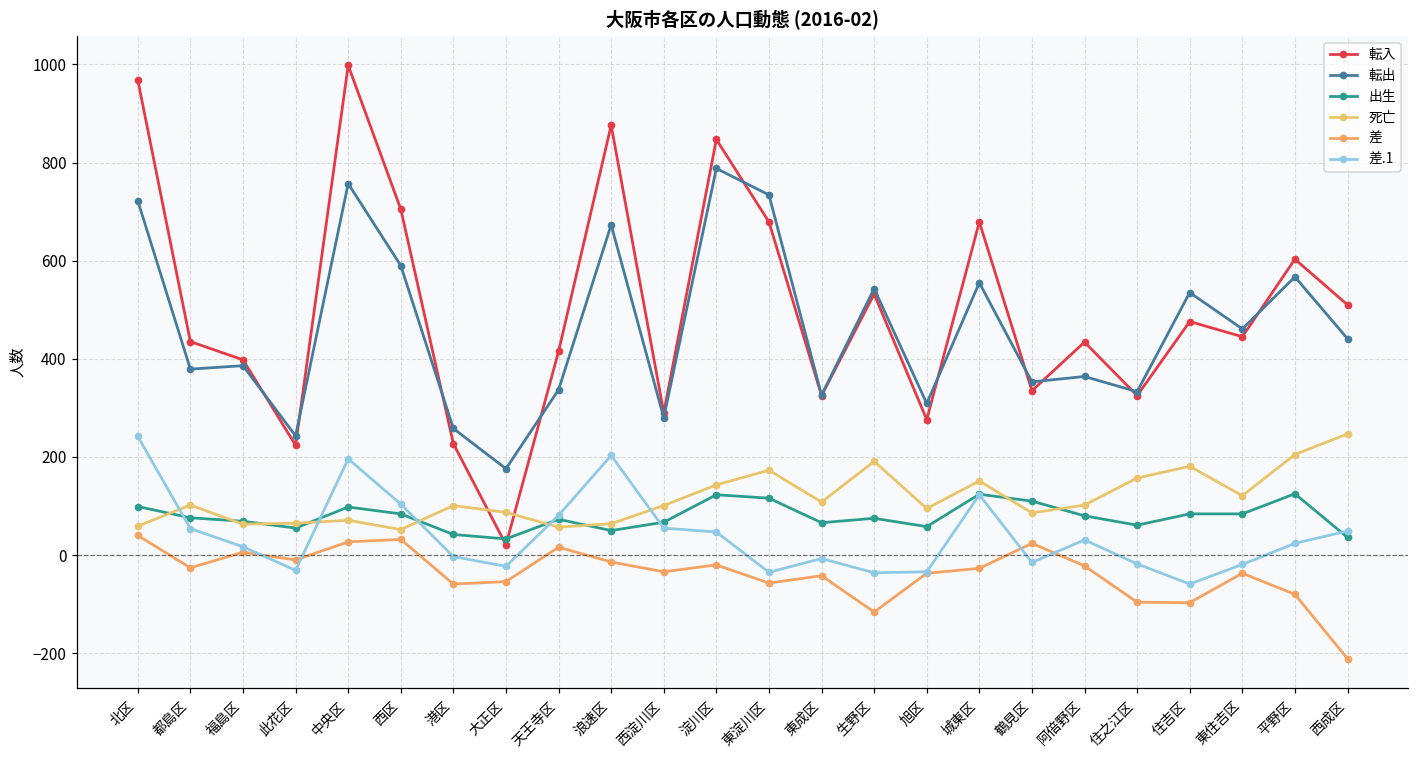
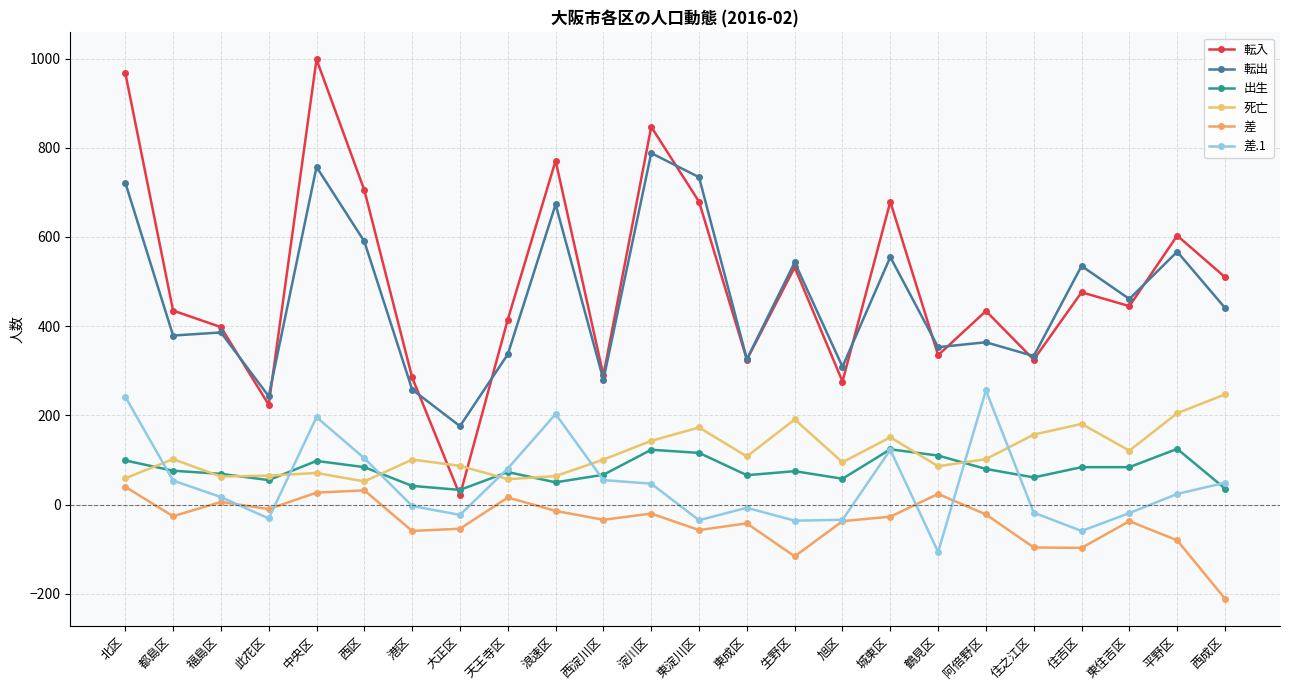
転入, 港区: 230 -> 290
転入, 浪速区: 880 -> 770
差.1, 鶴見区: -20 -> -110
差.1, 阿倍野区: 30 -> 260
